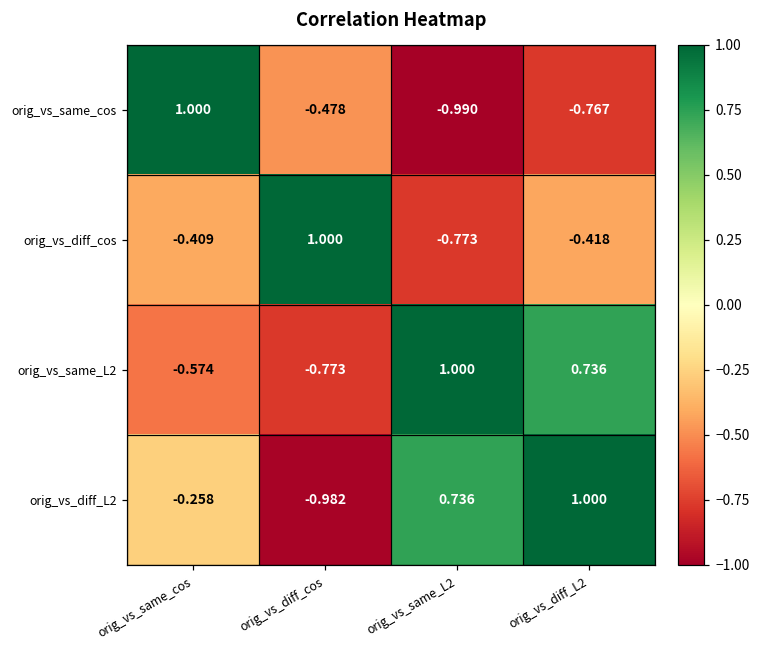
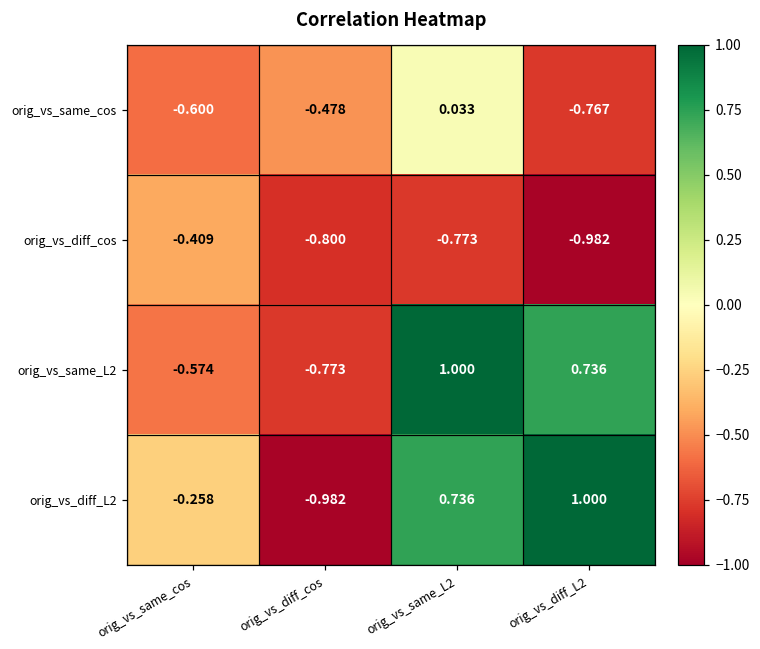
orig_vs_same_cos, orig_vs_same_cos: 1.000 -> -0.600
orig_vs_same_cos, orig_vs_same_L2: -0.990 -> 0.033
orig_vs_diff_cos, orig_vs_diff_cos: 1.000 -> -0.800
orig_vs_diff_cos, orig_vs_diff_L2: -0.418 -> -0.982
